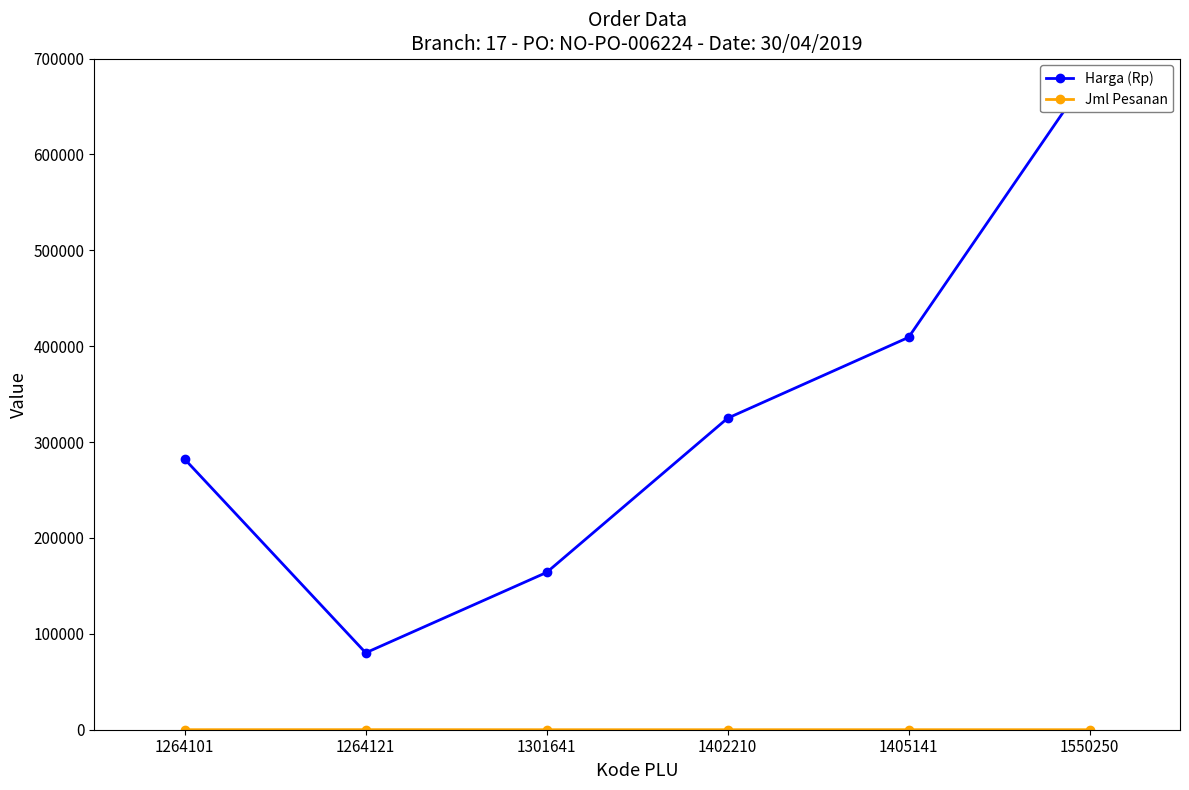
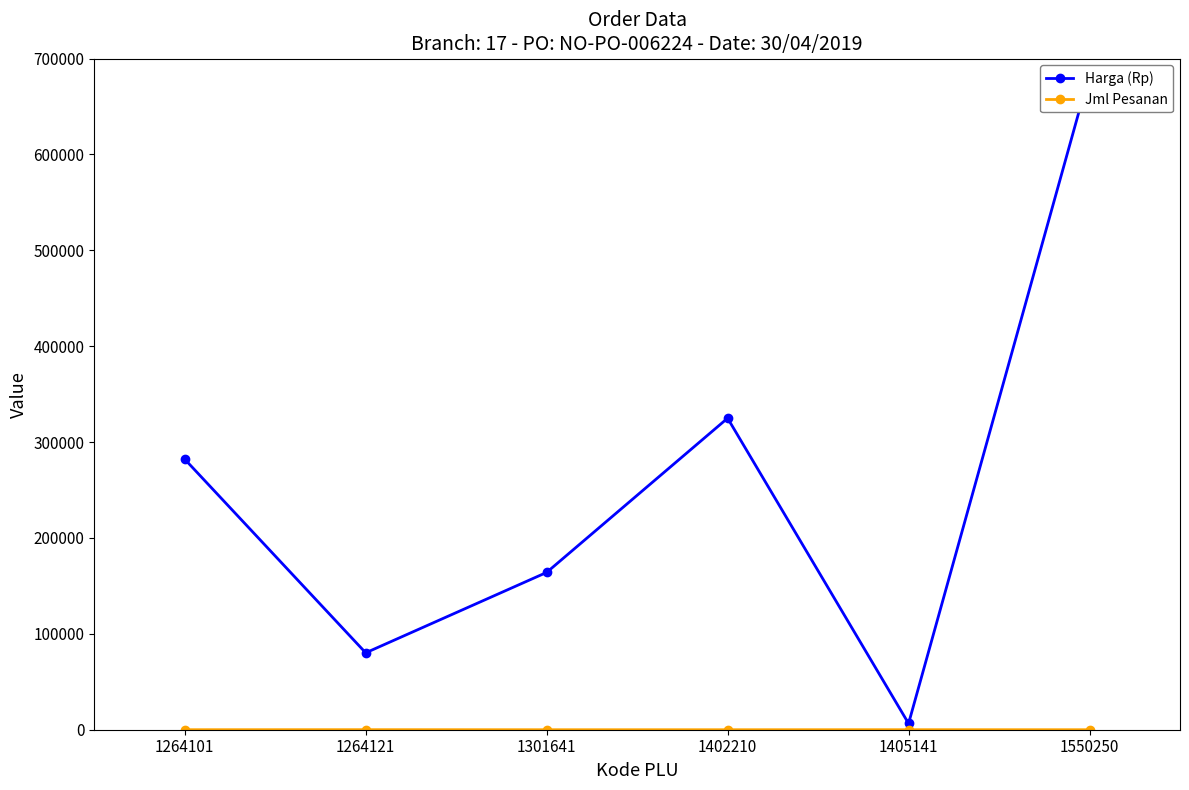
Harga (Rp), 1405141: 410000 -> 10000
